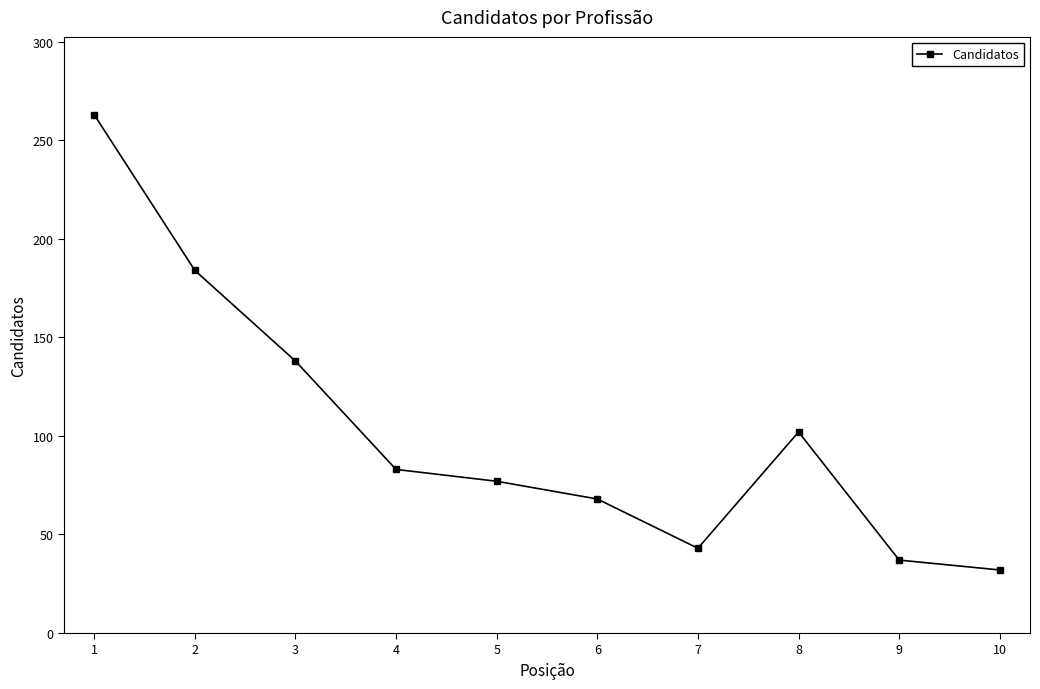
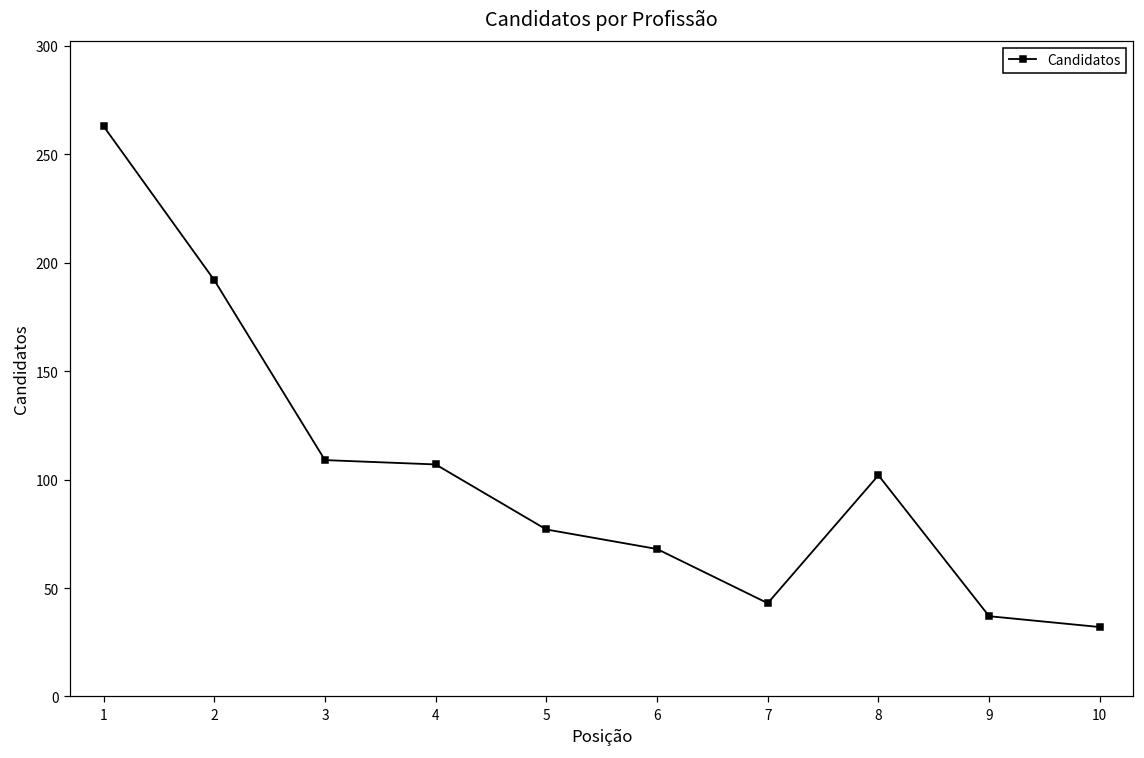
2: 184 -> 192
3: 138 -> 109
4: 83 -> 107
